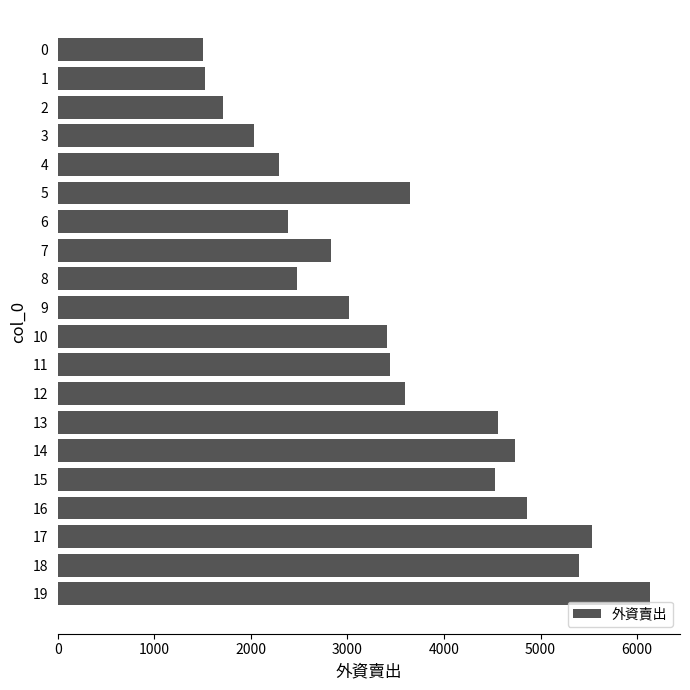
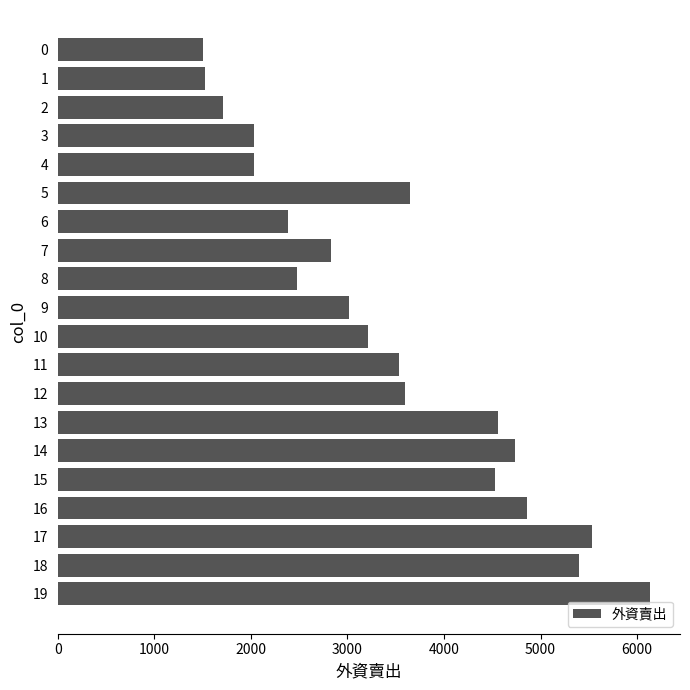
4: 2300 -> 2000
10: 3400 -> 3200
11: 3400 -> 3500
